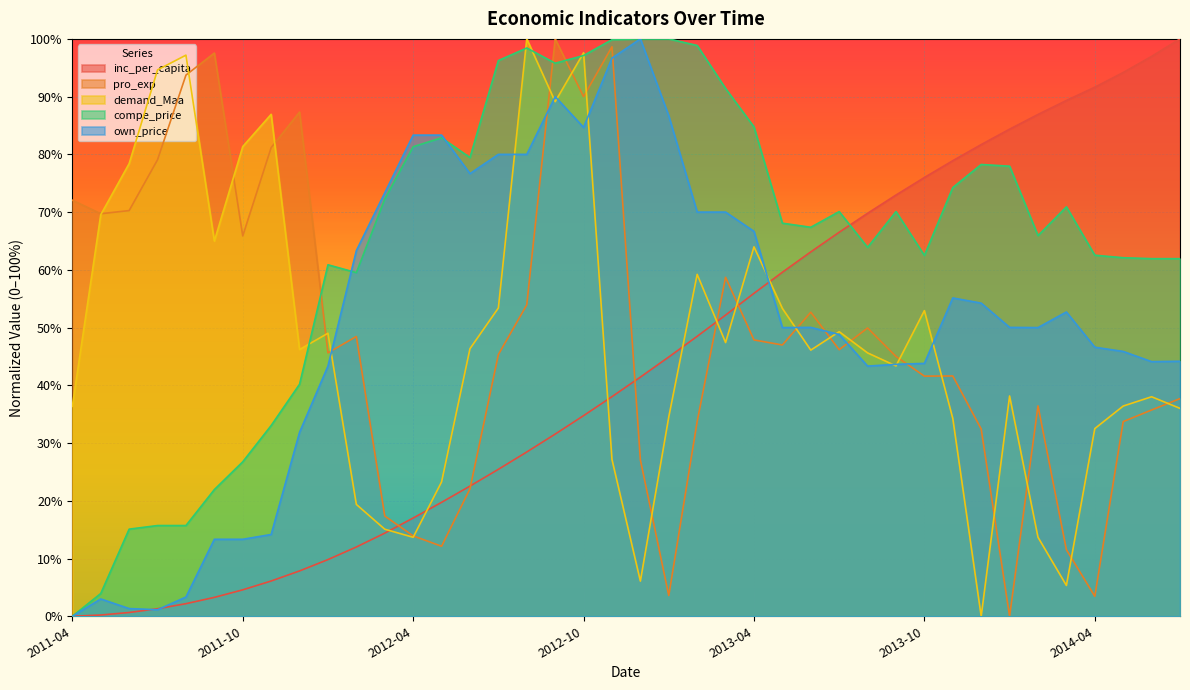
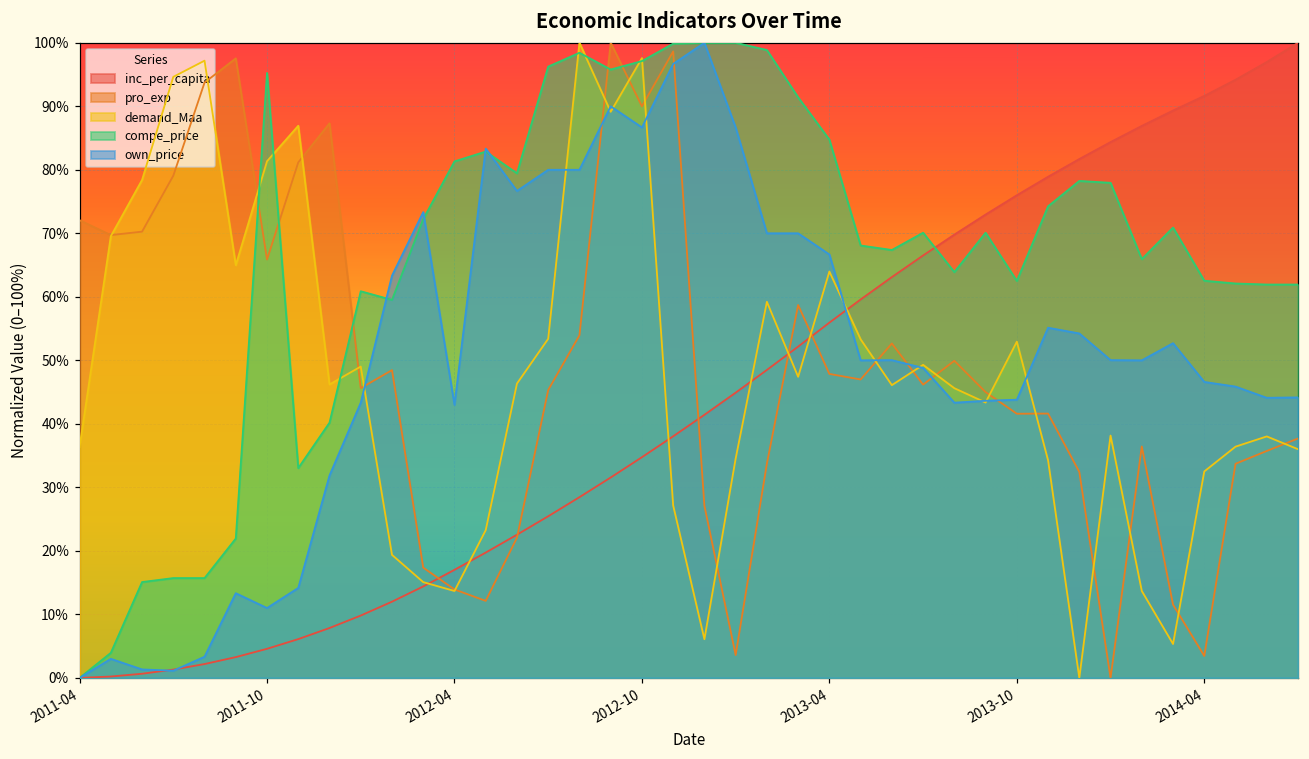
compe_price, 2011-10: 27% -> 95%
own_price, 2011-10: 13% -> 11%
own_price, 2012-04: 83% -> 43%
own_price, 2012-10: 85% -> 87%
